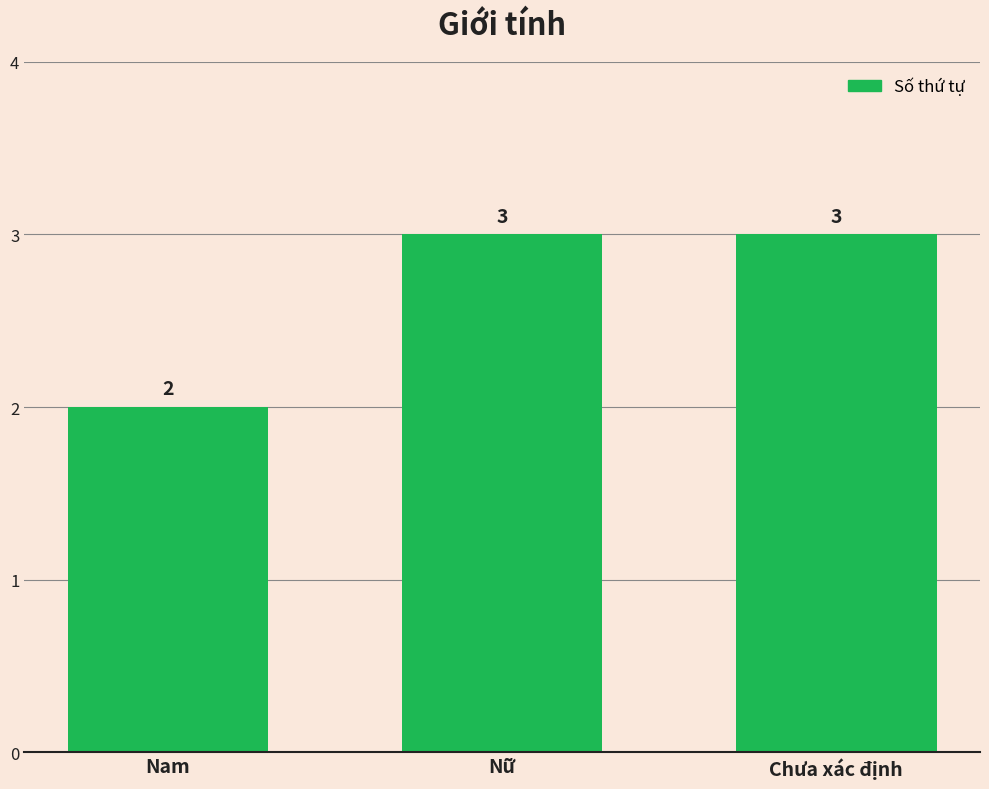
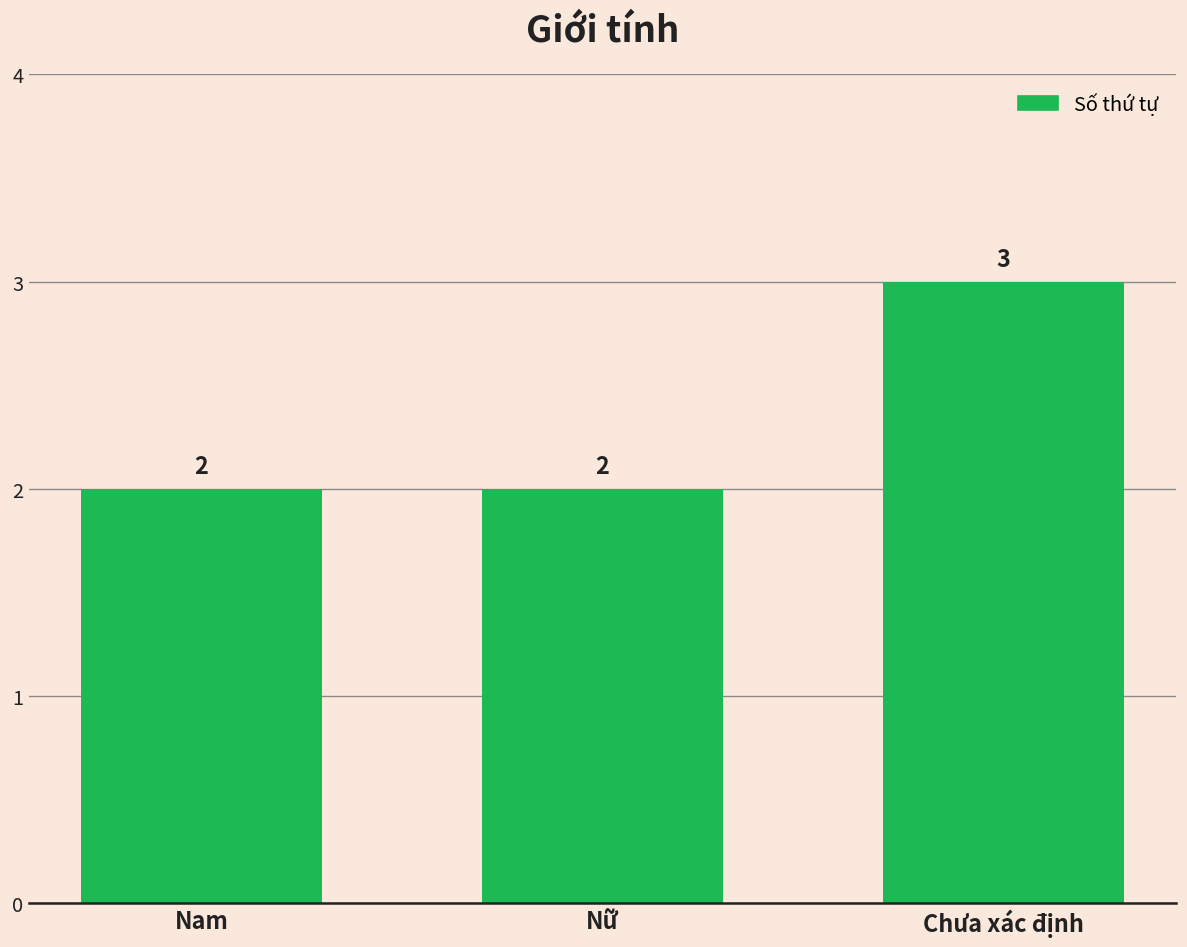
Nữ: 3 -> 2
